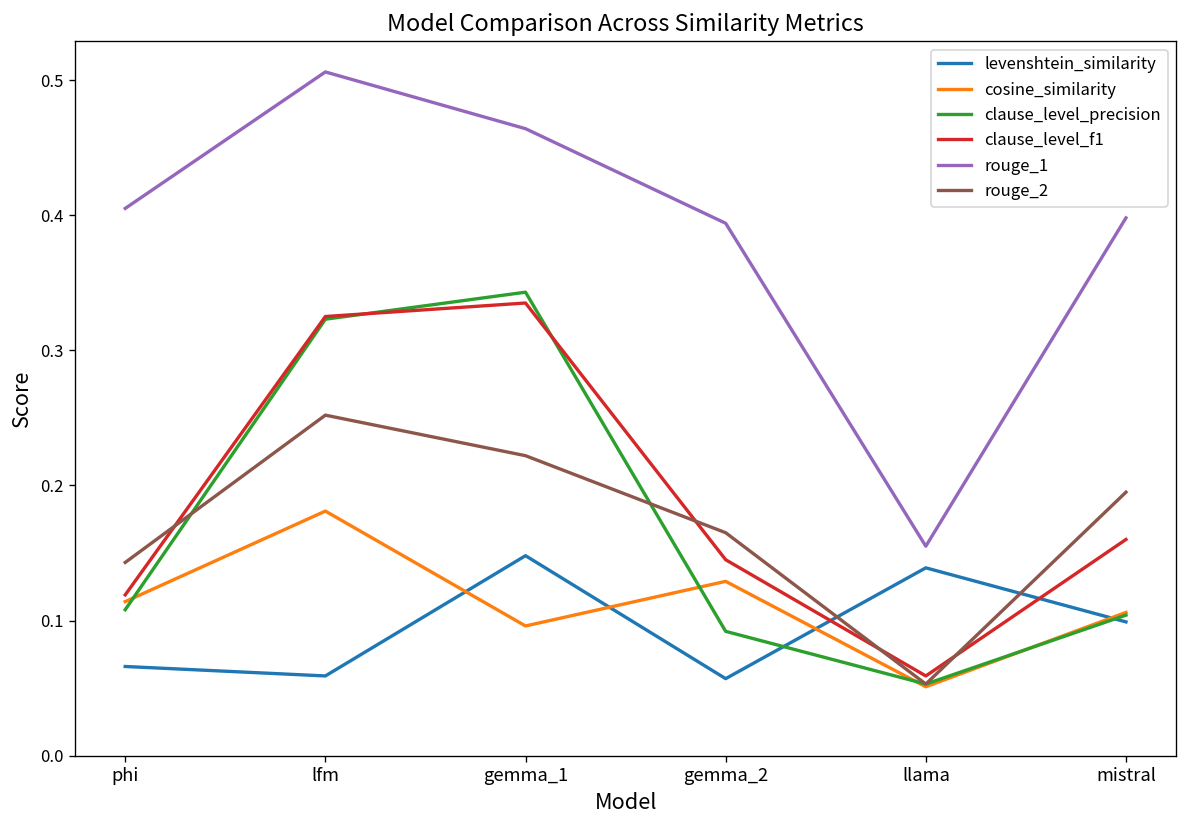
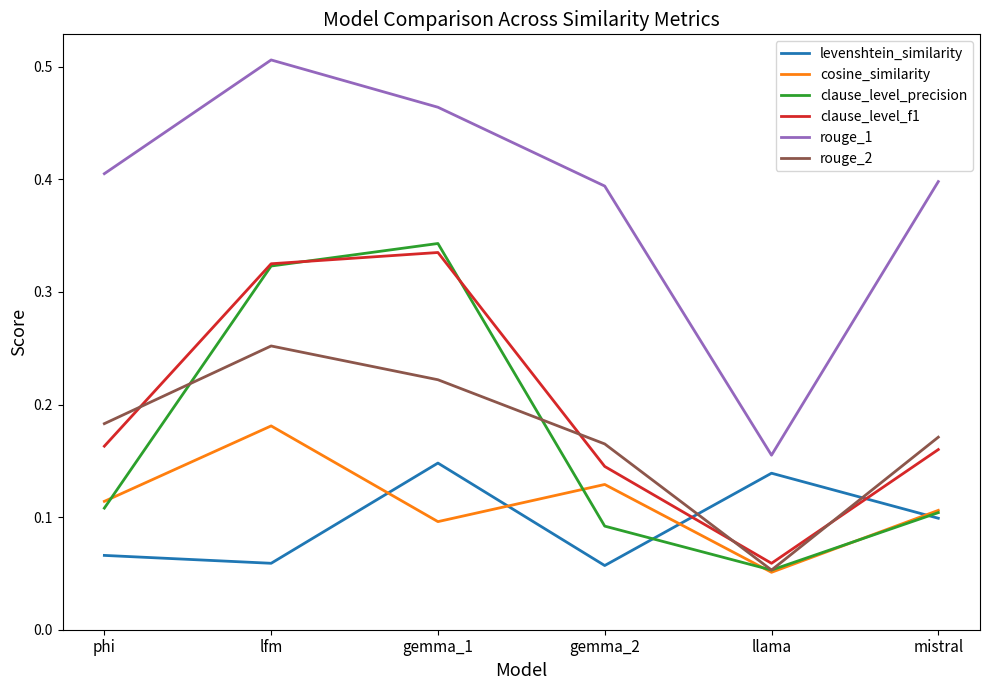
clause_level_f1, phi: 0.119 -> 0.163
rouge_2, phi: 0.143 -> 0.183
rouge_2, mistral: 0.195 -> 0.171
